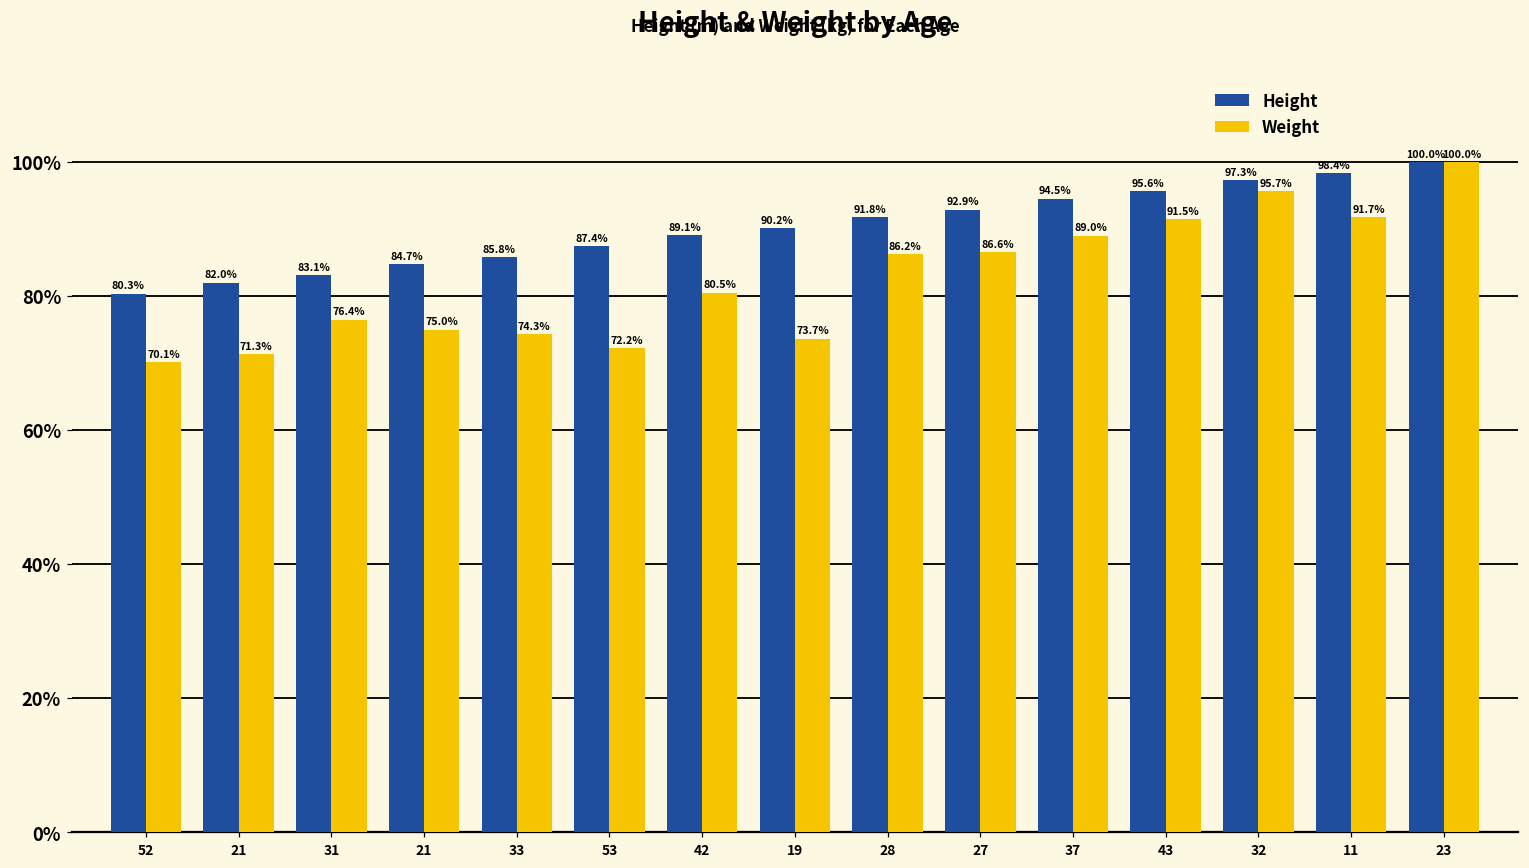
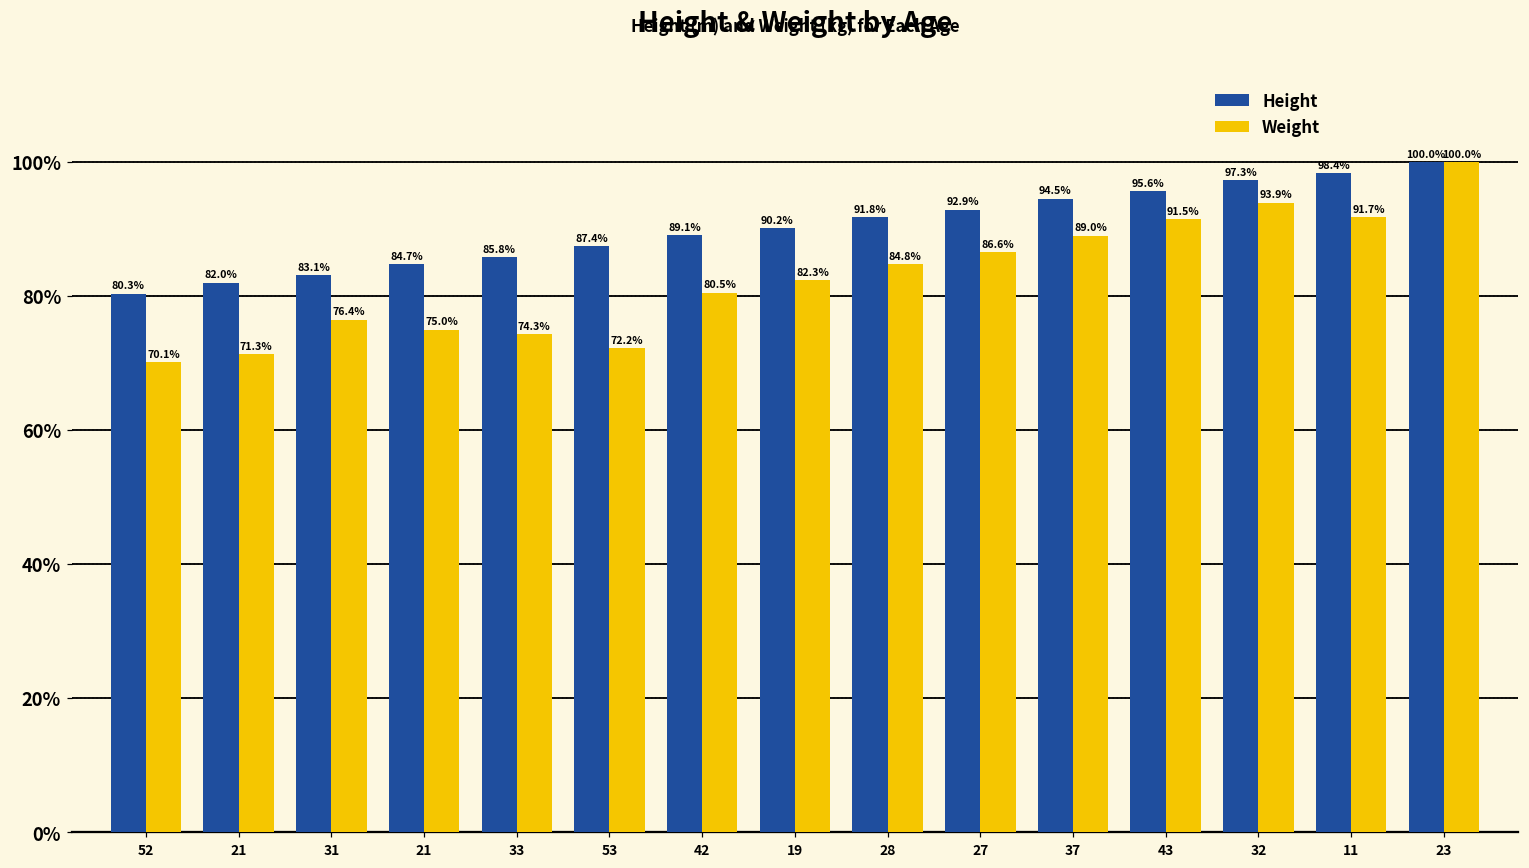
Weight, 19: 73.7% -> 82.3%
Weight, 28: 86.2% -> 84.8%
Weight, 32: 95.7% -> 93.9%
